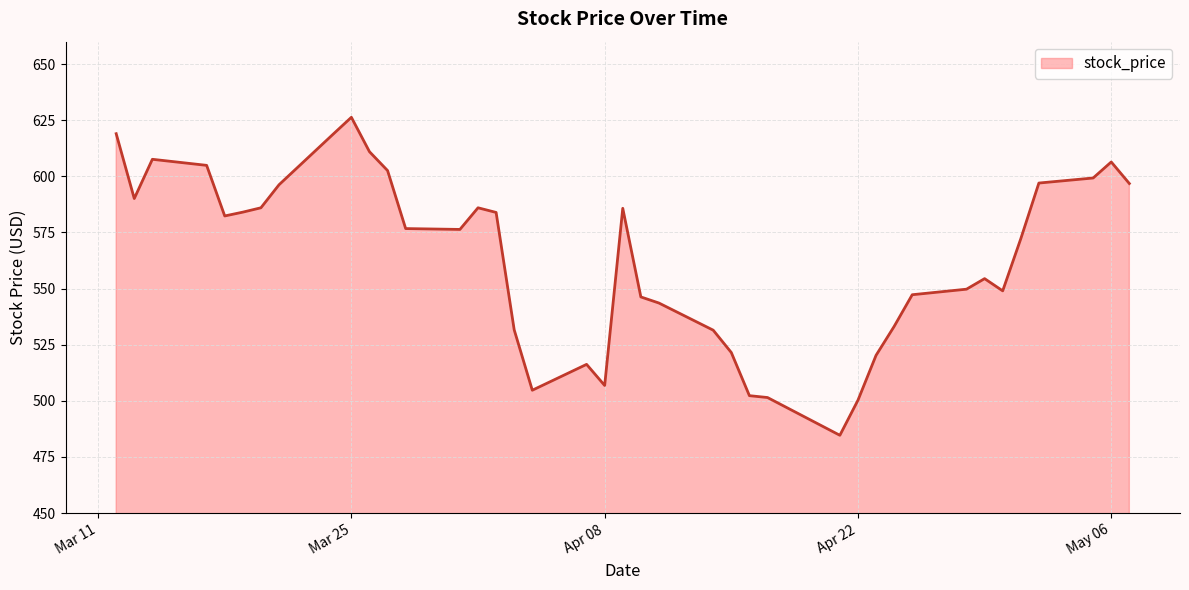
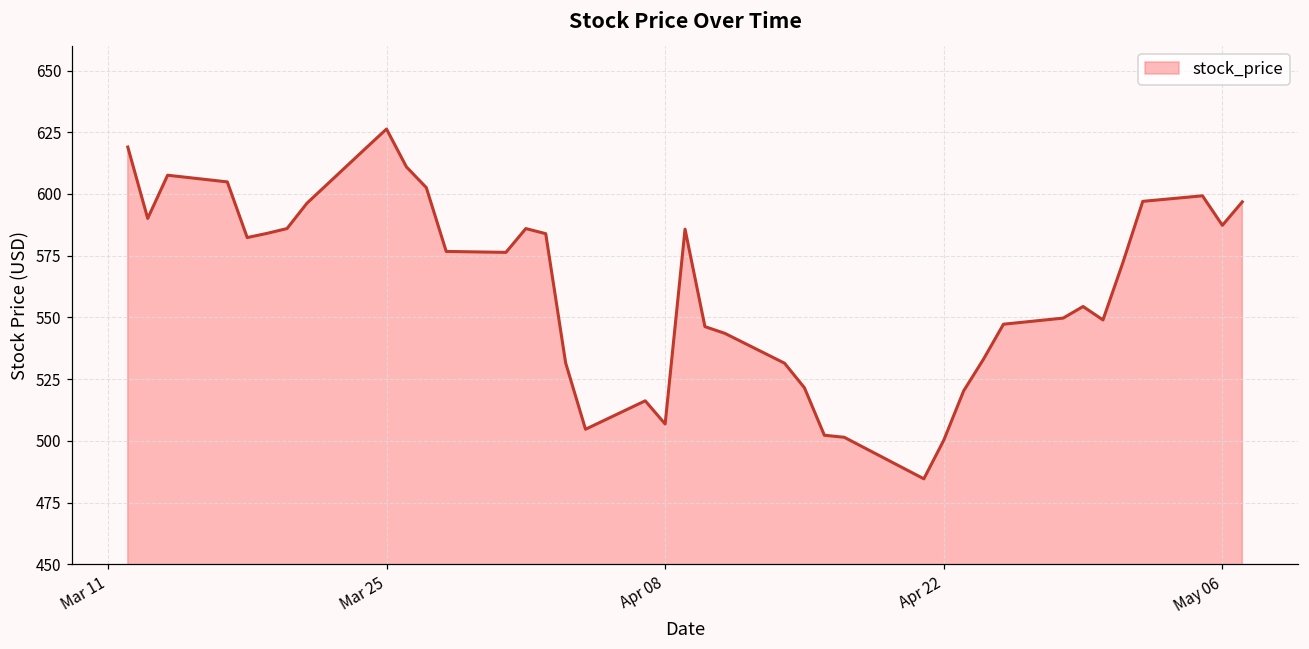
May 06: 606 -> 587
